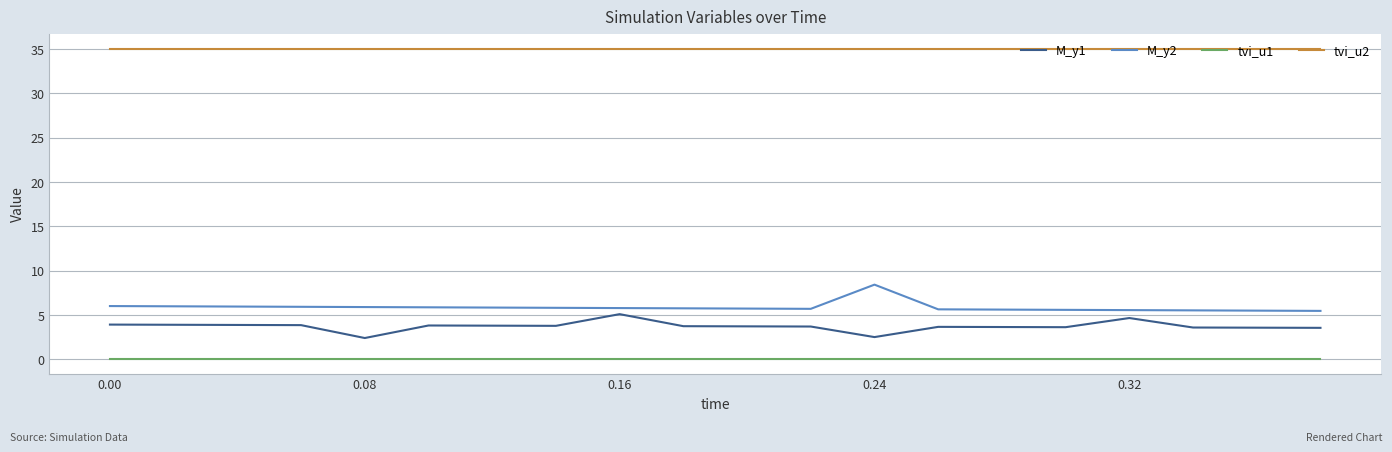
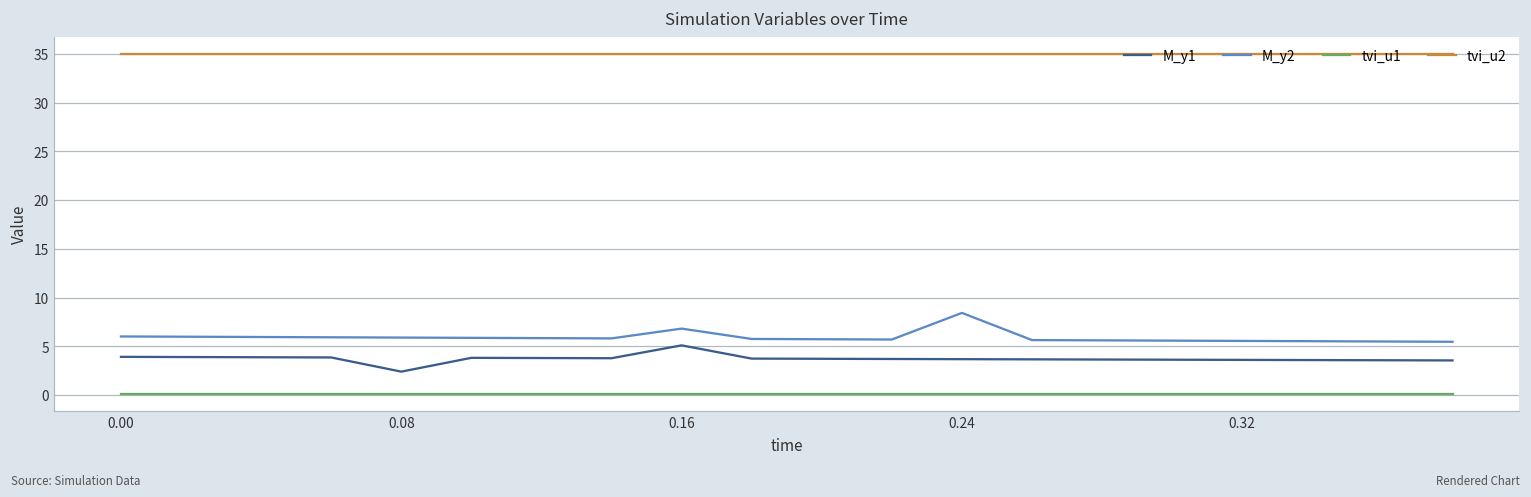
M_y2, 0.16: 6 -> 7
M_y1, 0.24: 3 -> 4
M_y1, 0.32: 5 -> 4
